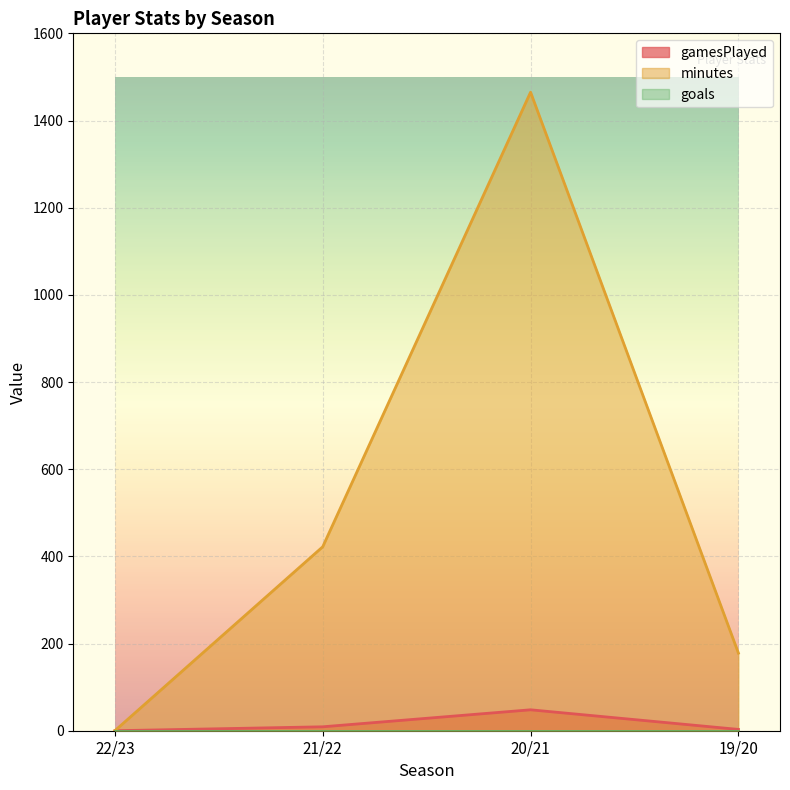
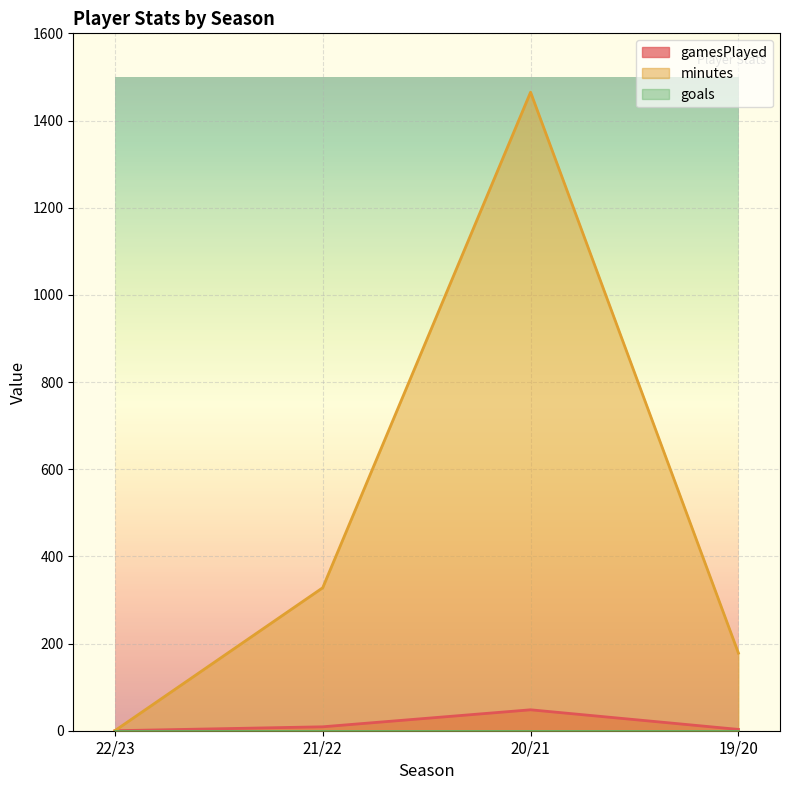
minutes, 21/22: 420 -> 330
